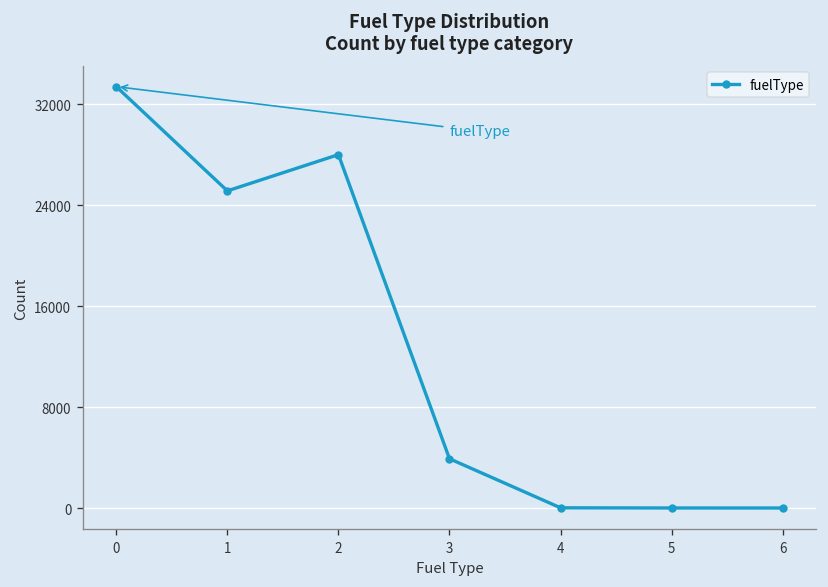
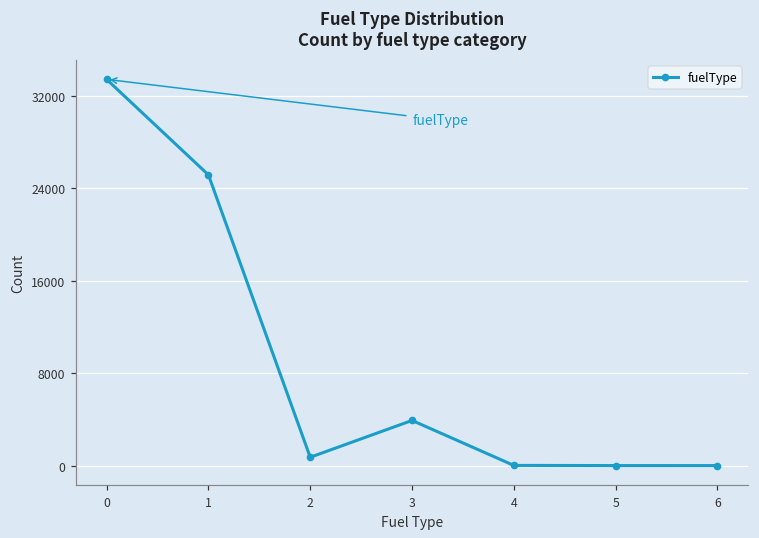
2: 28000 -> 700
